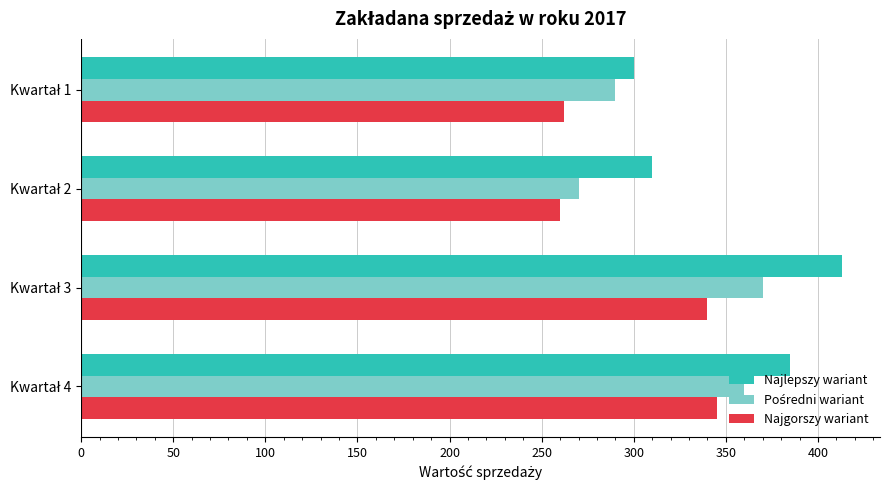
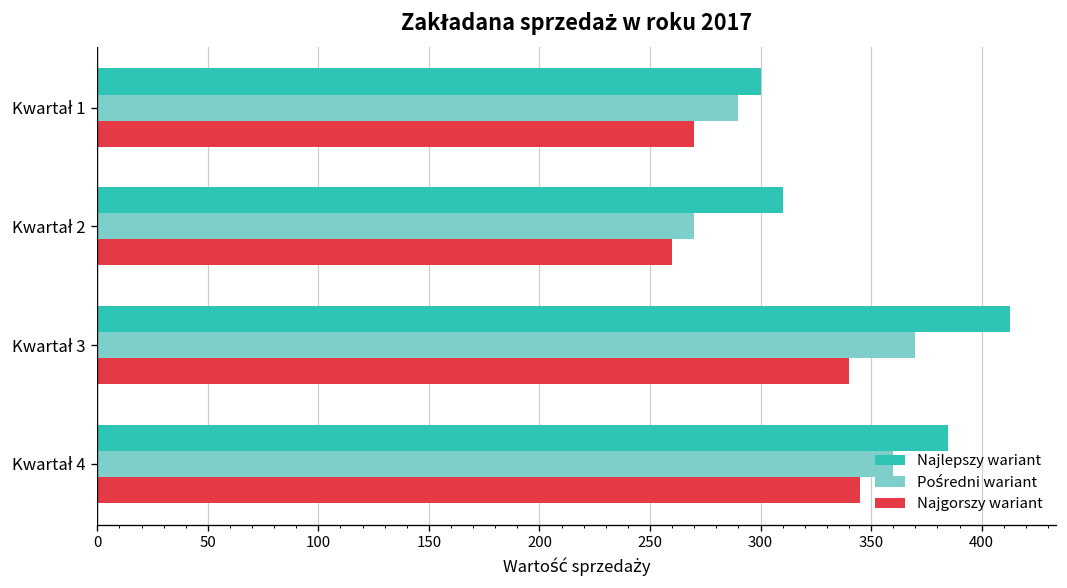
Najgorszy wariant, Kwartał 1: 262 -> 270
